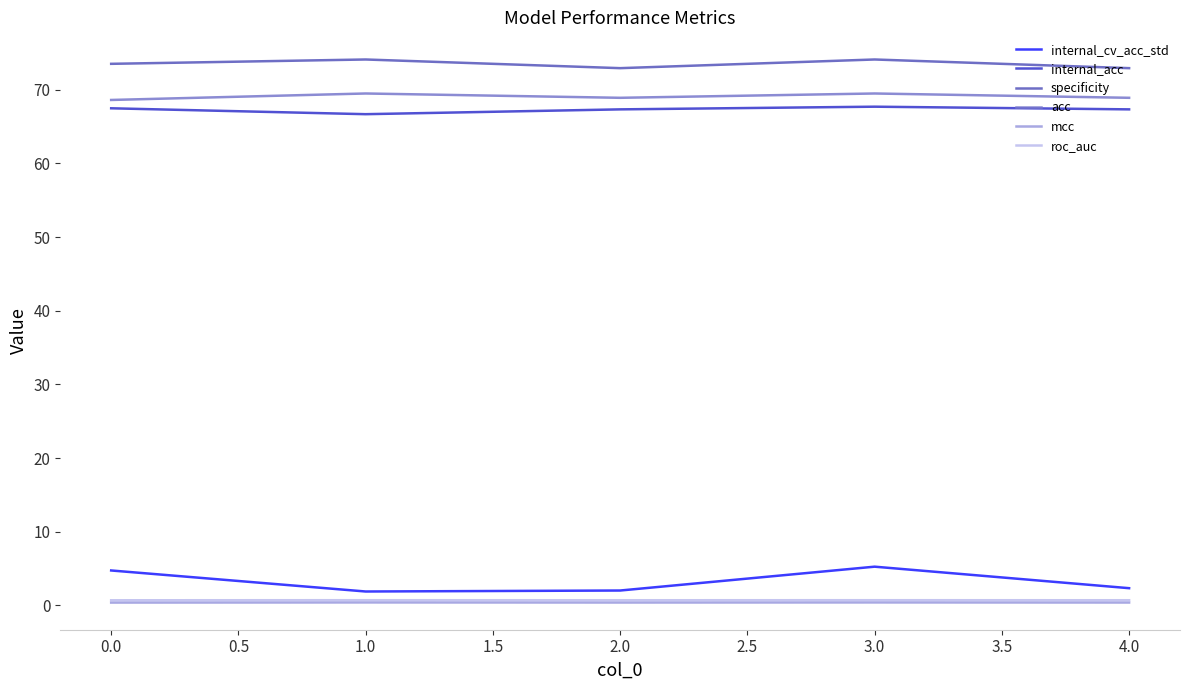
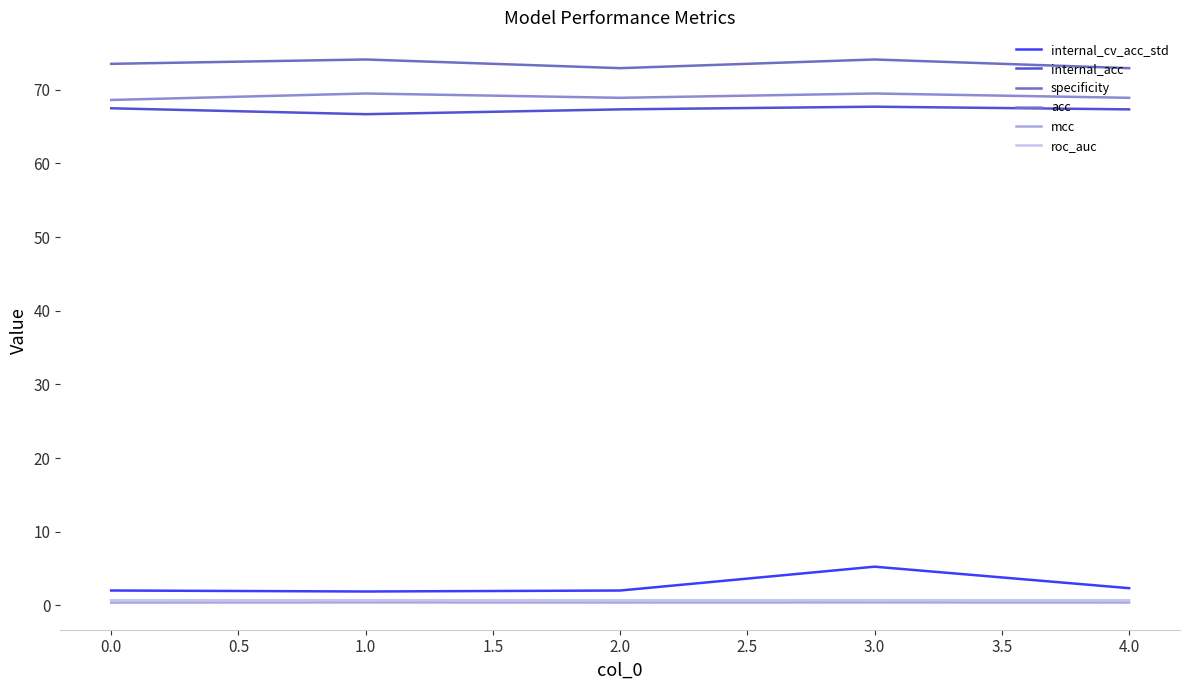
internal_cv_acc_std, 0.0: 5 -> 2
